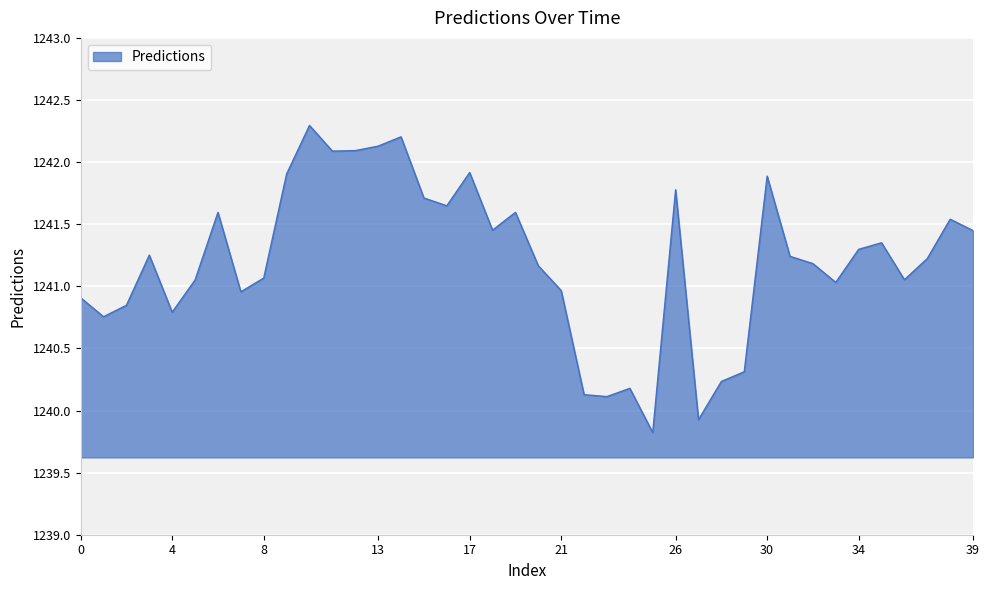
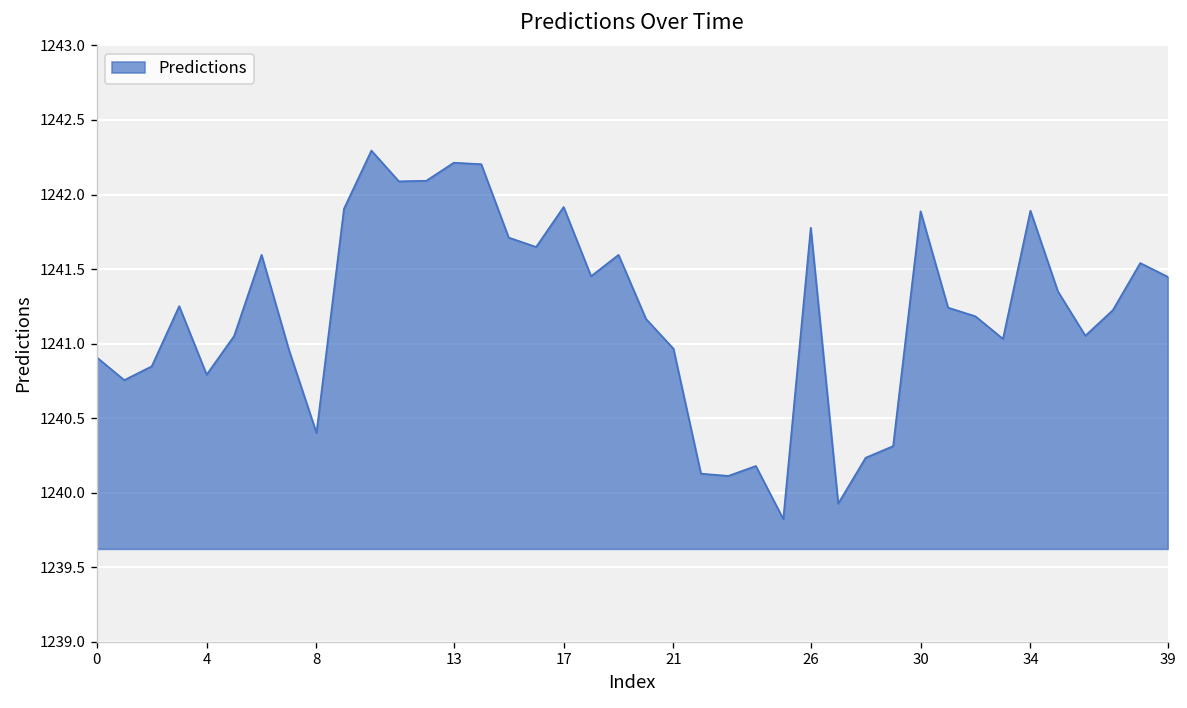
8: 1241.07 -> 1240.40
13: 1242.13 -> 1242.21
34: 1241.30 -> 1241.89
